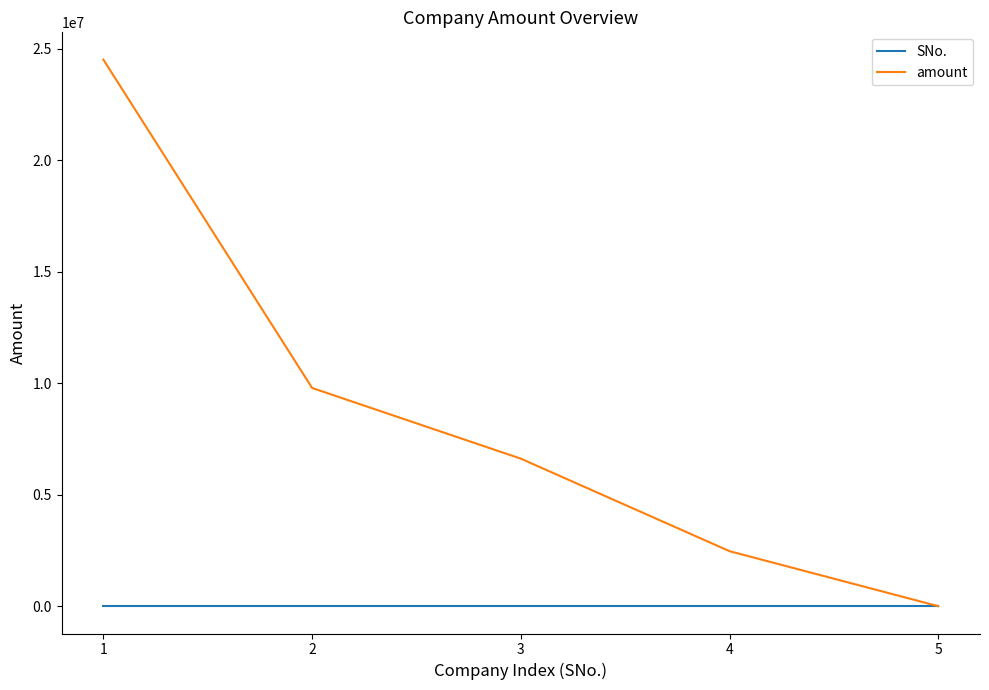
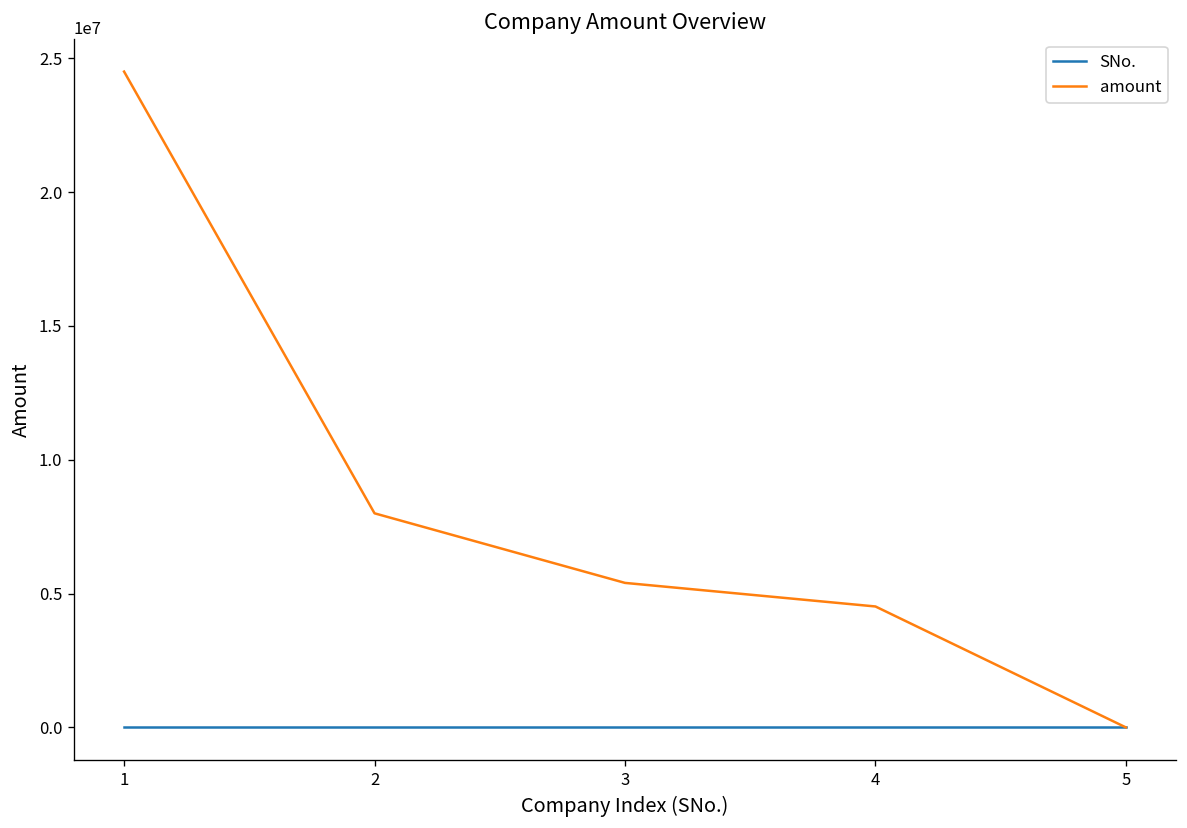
amount, 2: 9800000 -> 8000000
amount, 3: 6600000 -> 5400000
amount, 4: 2500000 -> 4500000
